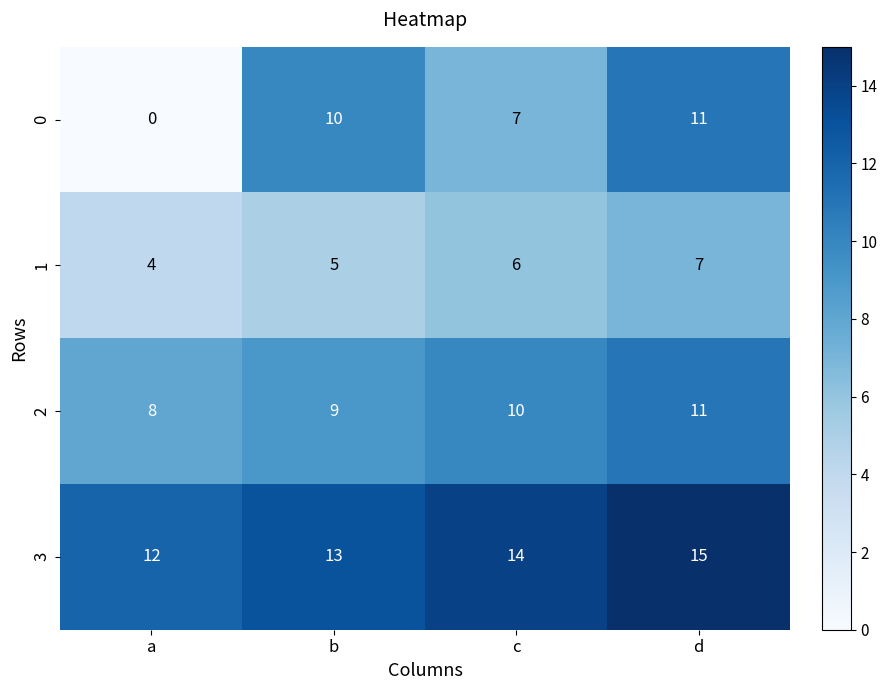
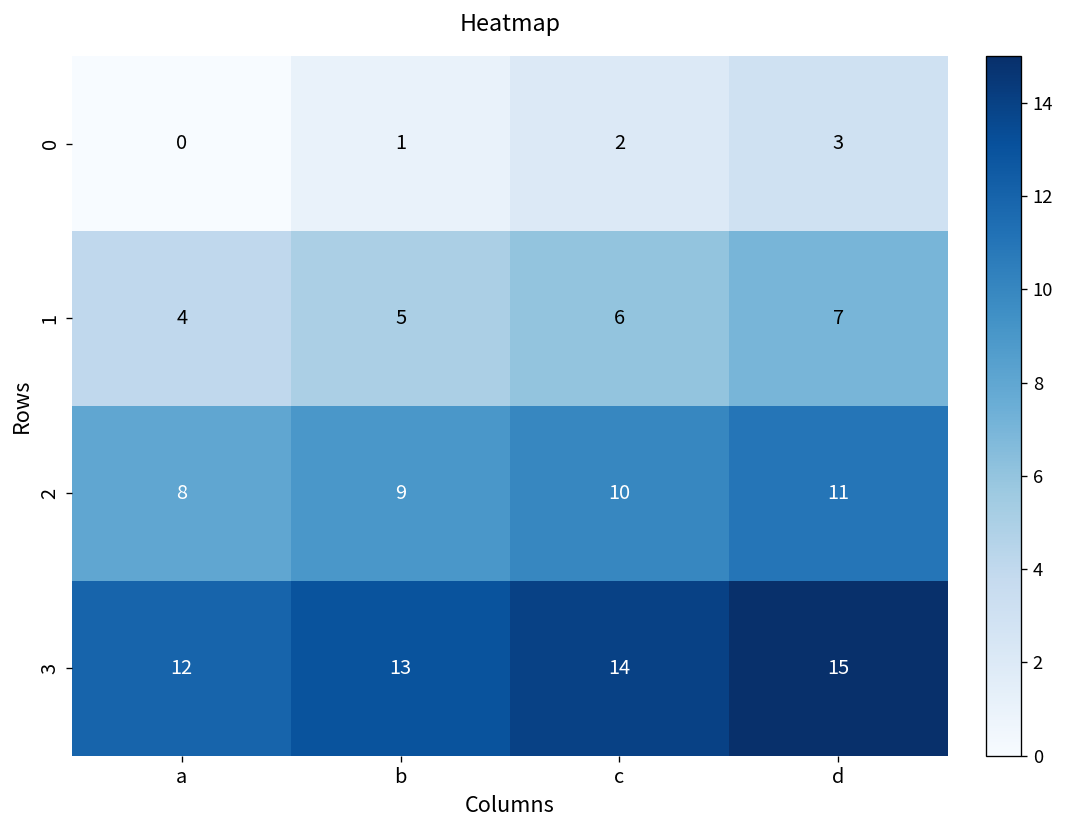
0, b: 10 -> 1
0, c: 7 -> 2
0, d: 11 -> 3
